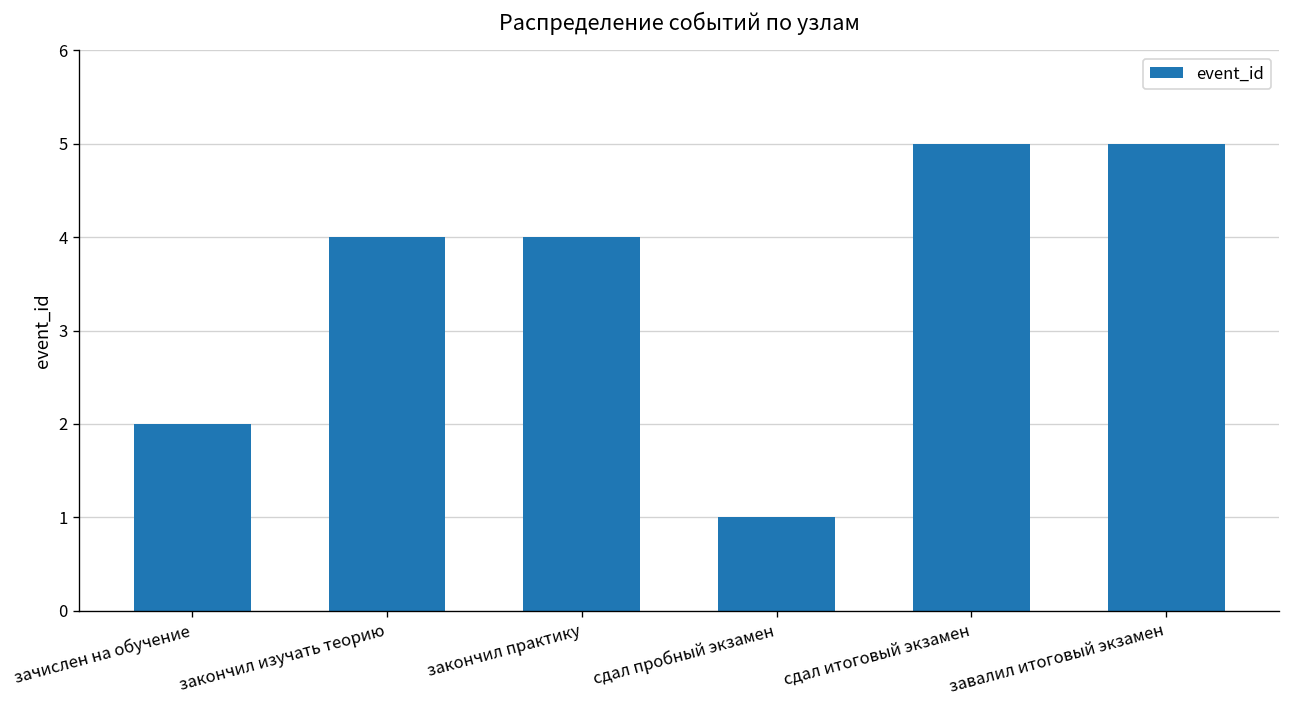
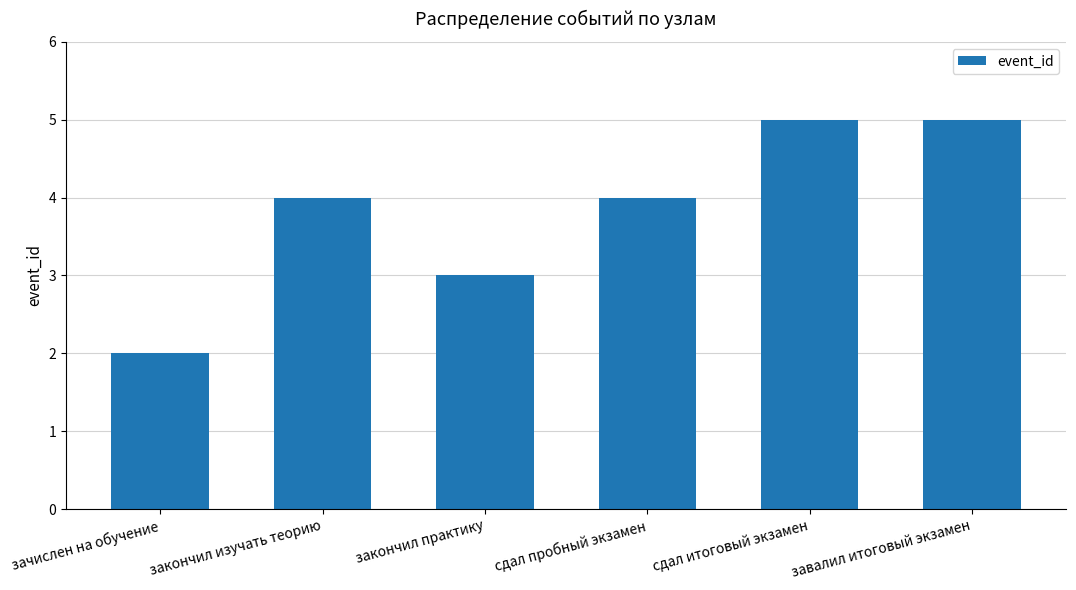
закончил практику: 4 -> 3
сдал пробный экзамен: 1 -> 4
